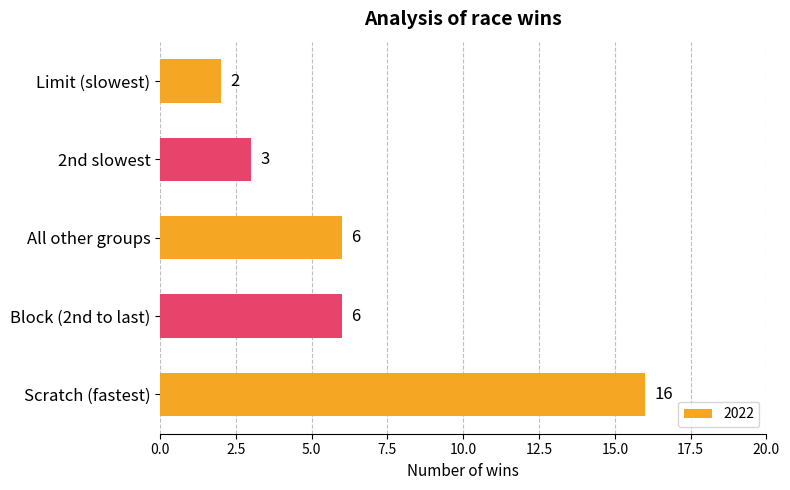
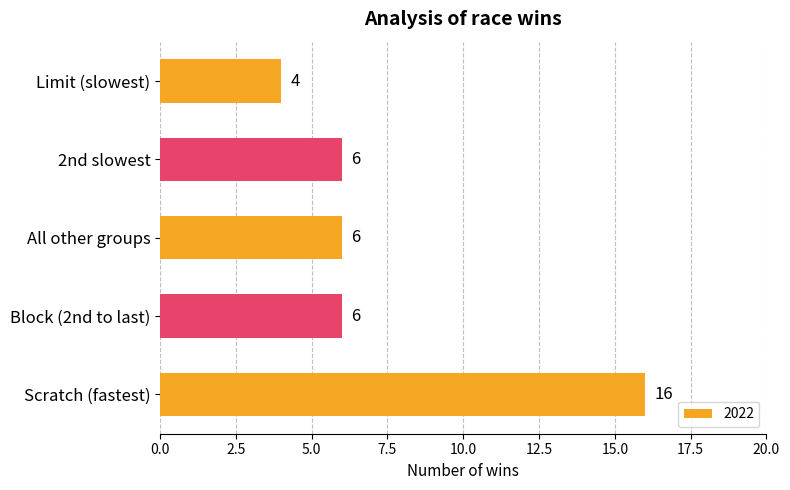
Limit (slowest): 2 -> 4
2nd slowest: 3 -> 6
